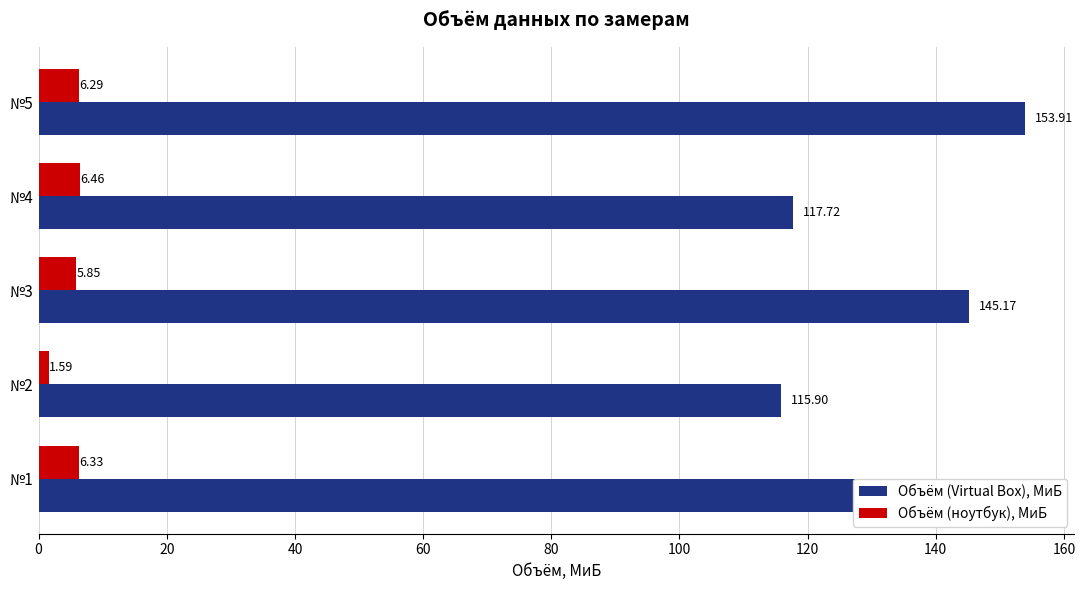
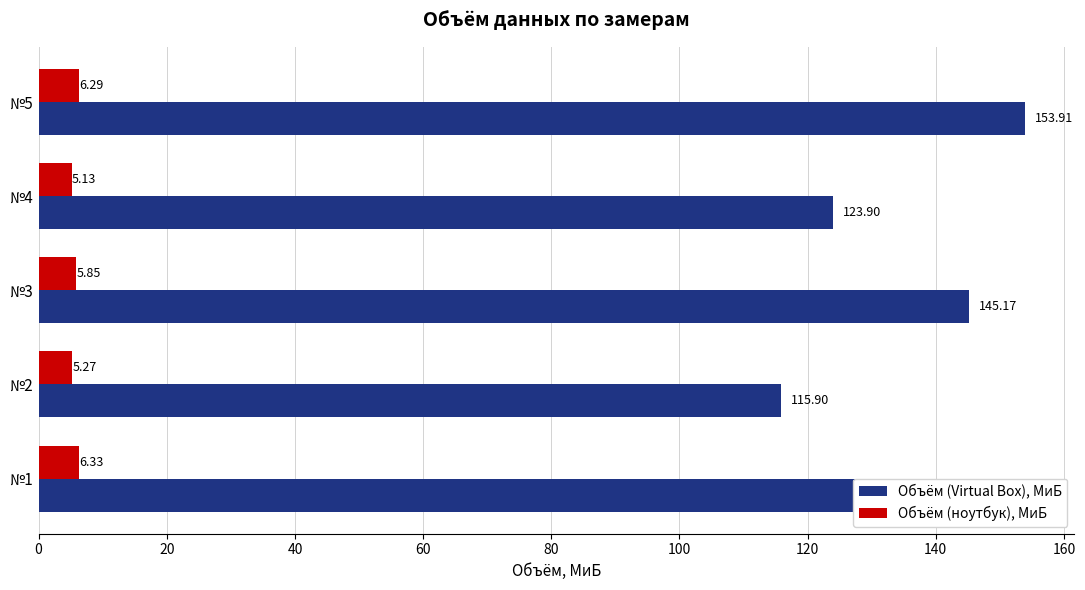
Объём (ноутбук), МиБ, №4: 6.46 -> 5.13
Объём (Virtual Box), МиБ, №4: 117.72 -> 123.90
Объём (ноутбук), МиБ, №2: 1.59 -> 5.27
